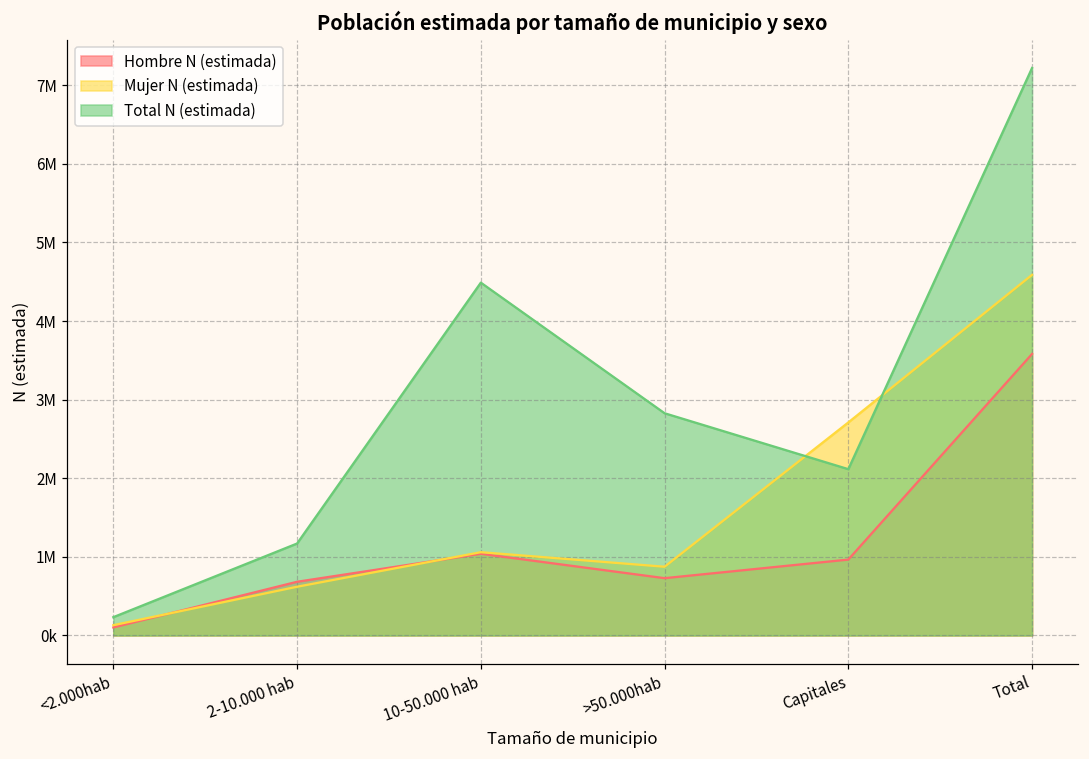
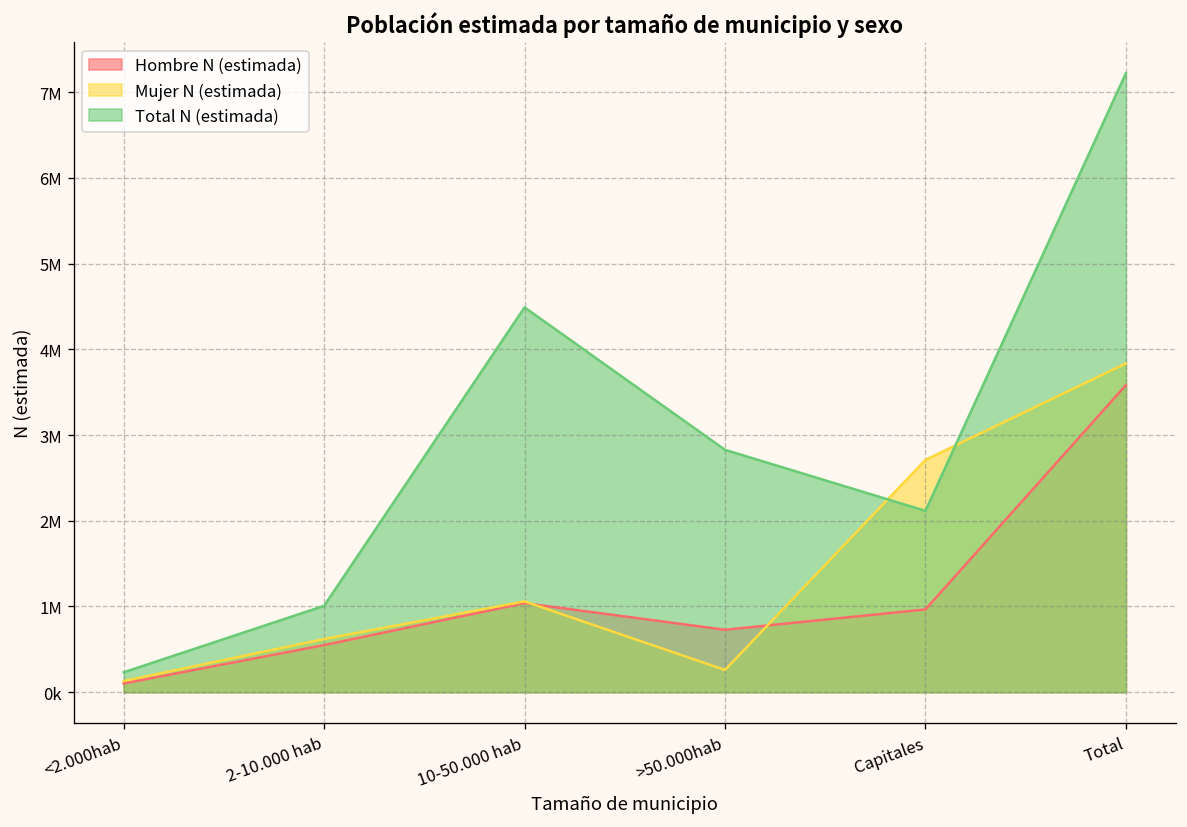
Hombre N (estimada), 2-10.000 hab: 700000 -> 500000
Total N (estimada), 2-10.000 hab: 1200000 -> 1000000
Mujer N (estimada), >50.000hab: 900000 -> 300000
Mujer N (estimada), Total: 4600000 -> 3800000
